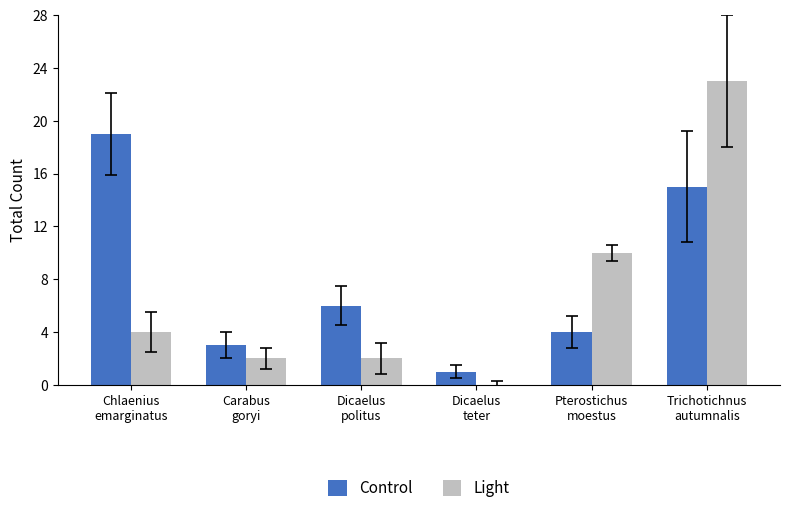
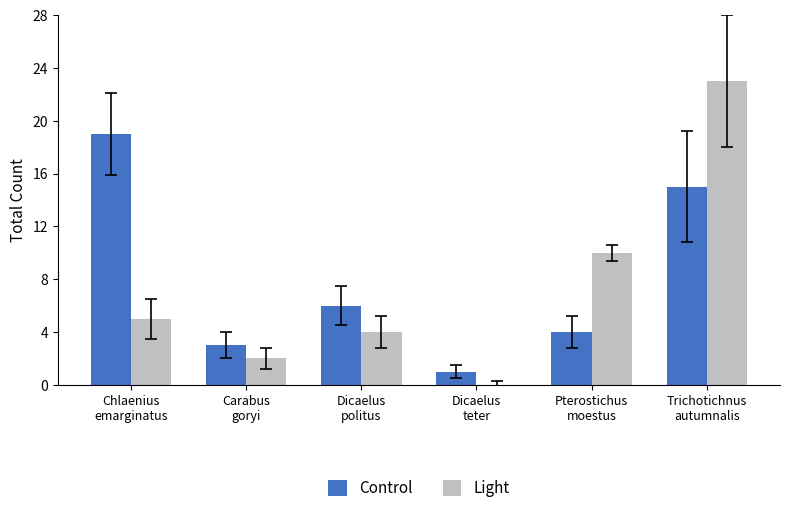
Light, Chlaenius emarginatus: 4 -> 5
Light, Dicaelus politus: 2 -> 4
